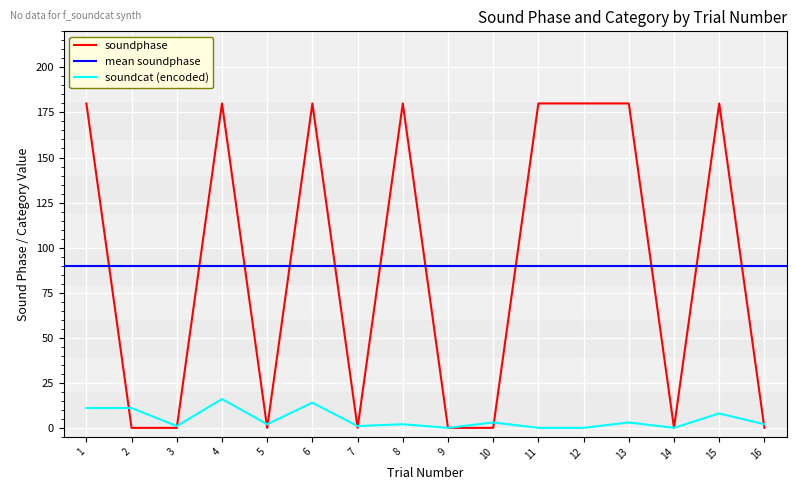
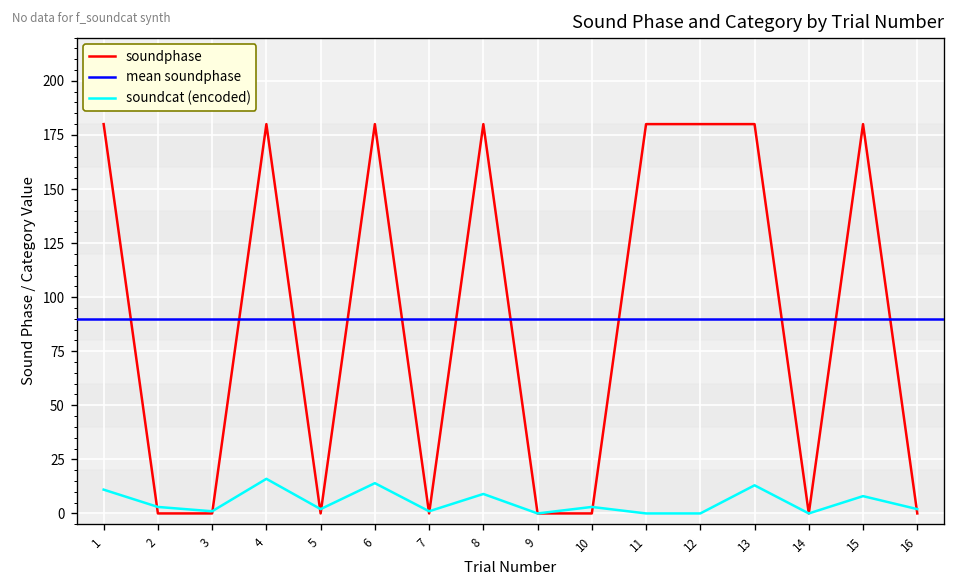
soundcat (encoded), 2: 11 -> 3
soundcat (encoded), 8: 2 -> 9
soundcat (encoded), 13: 3 -> 13
